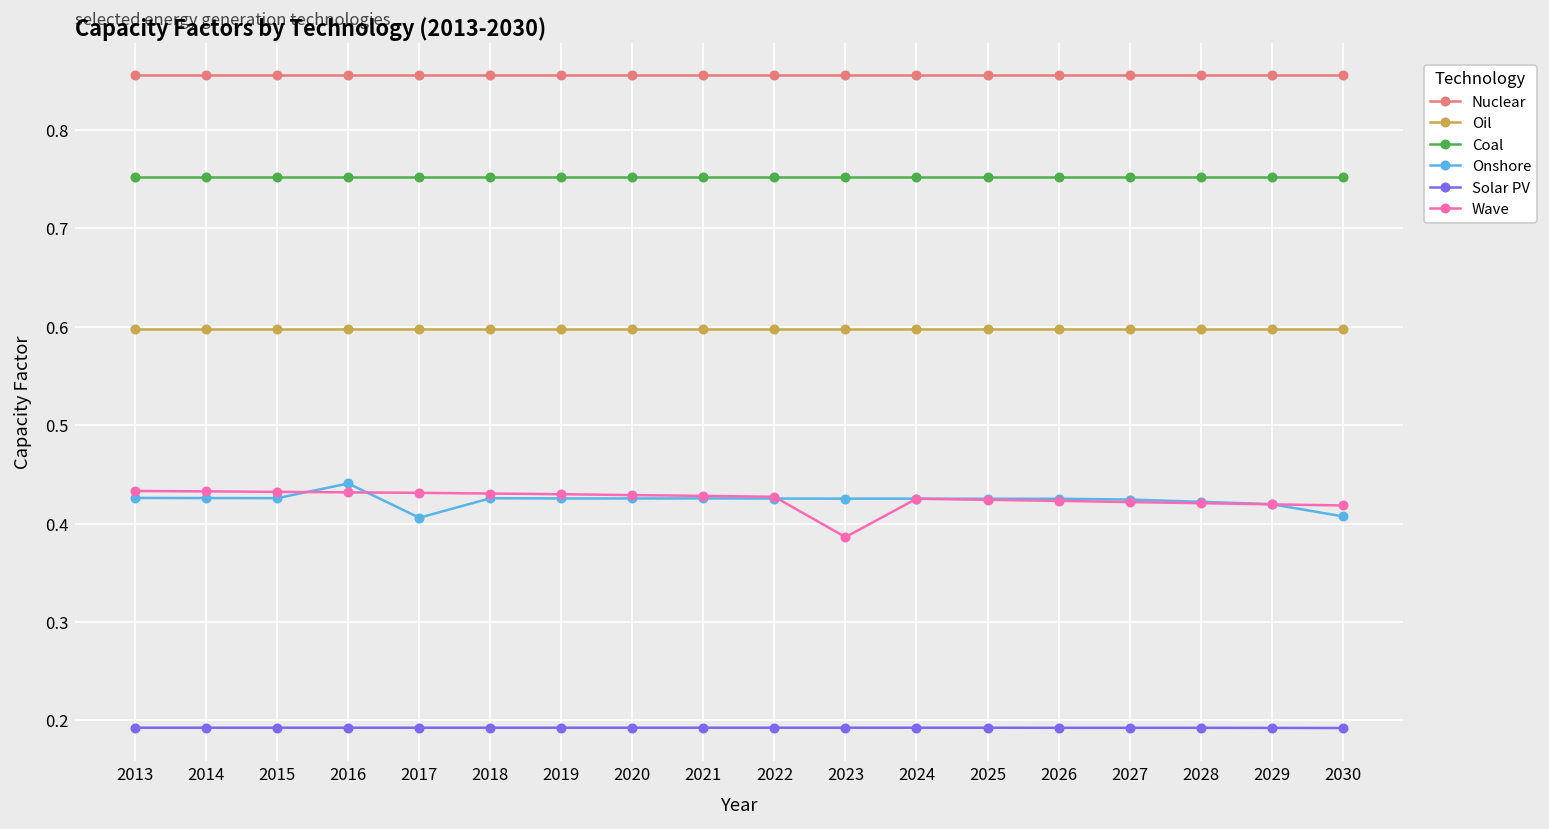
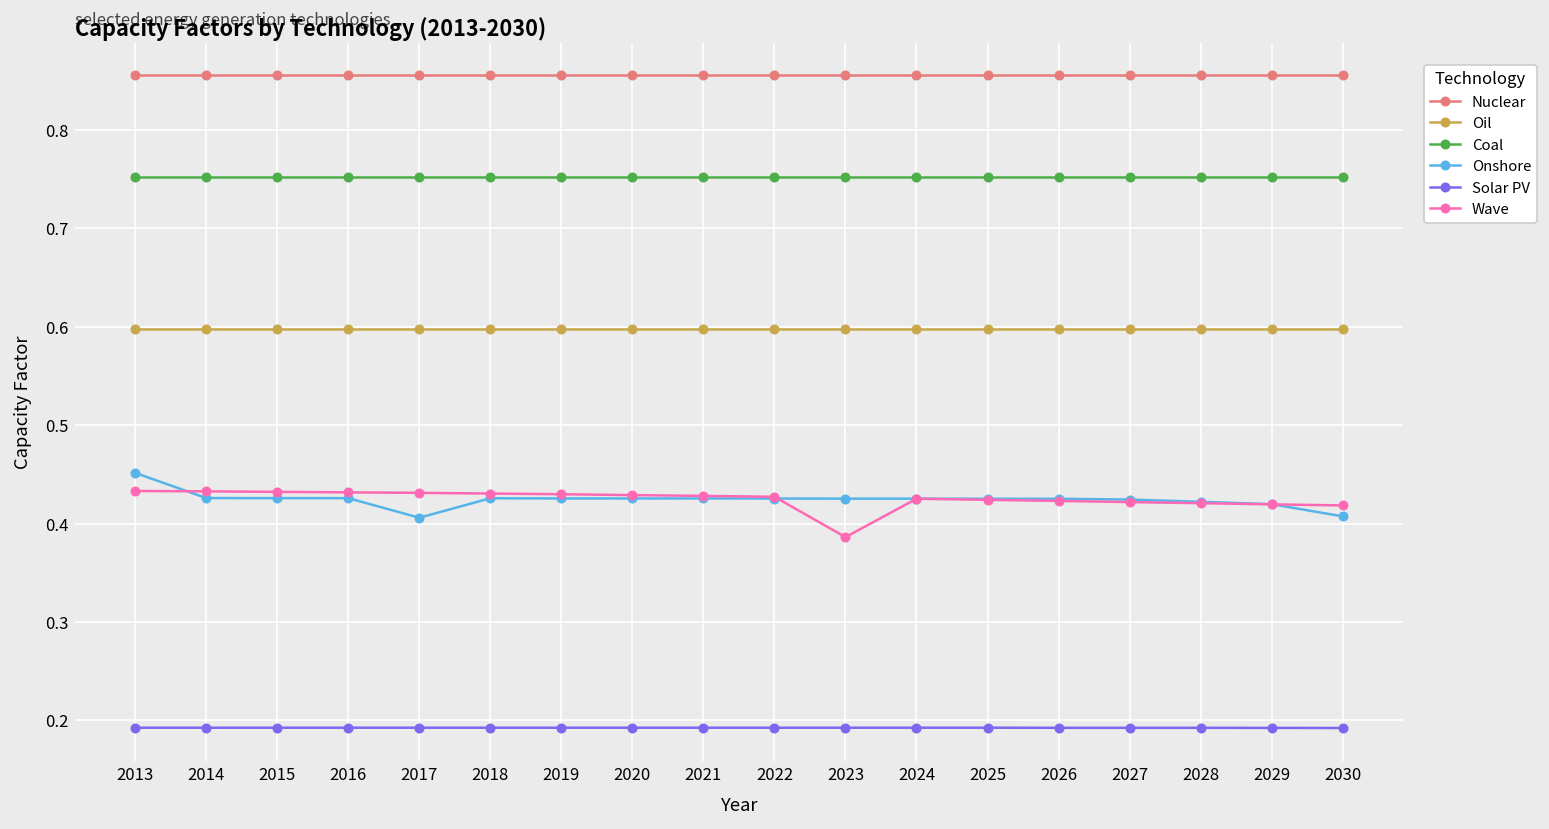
Onshore, 2013: 0.43 -> 0.45
Onshore, 2016: 0.44 -> 0.43
